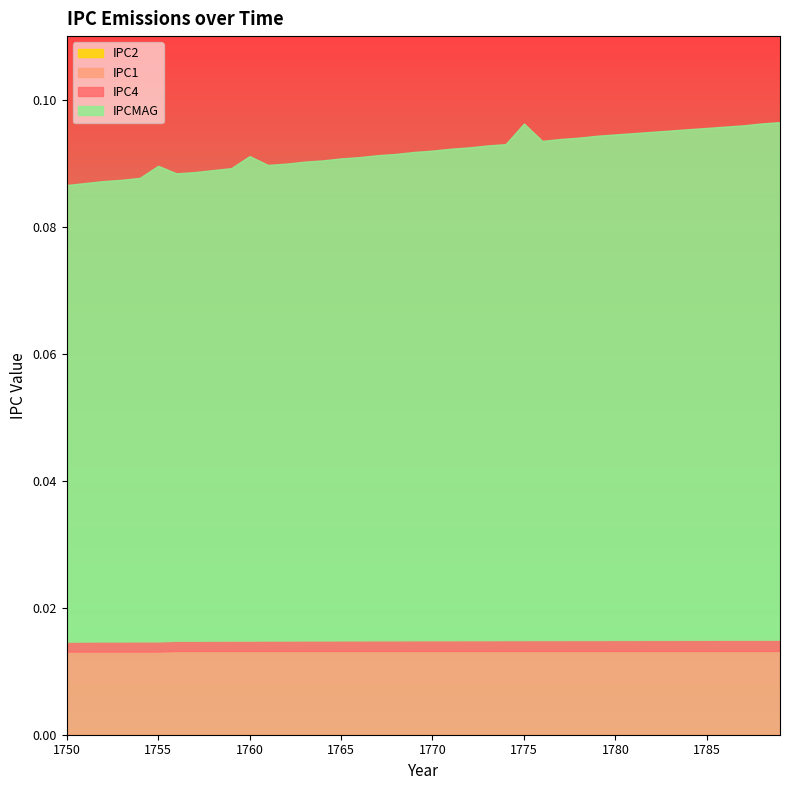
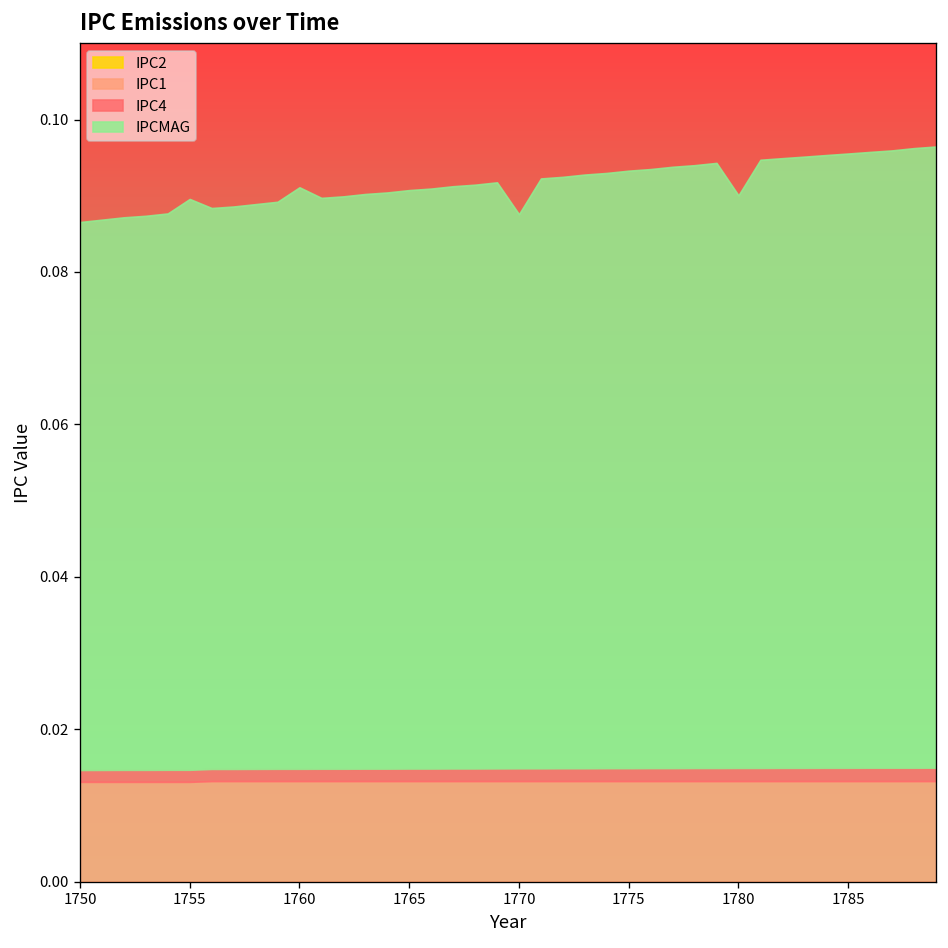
IPCMAG, 1770: 0.077 -> 0.073
IPCMAG, 1775: 0.081 -> 0.078
IPCMAG, 1780: 0.080 -> 0.075
